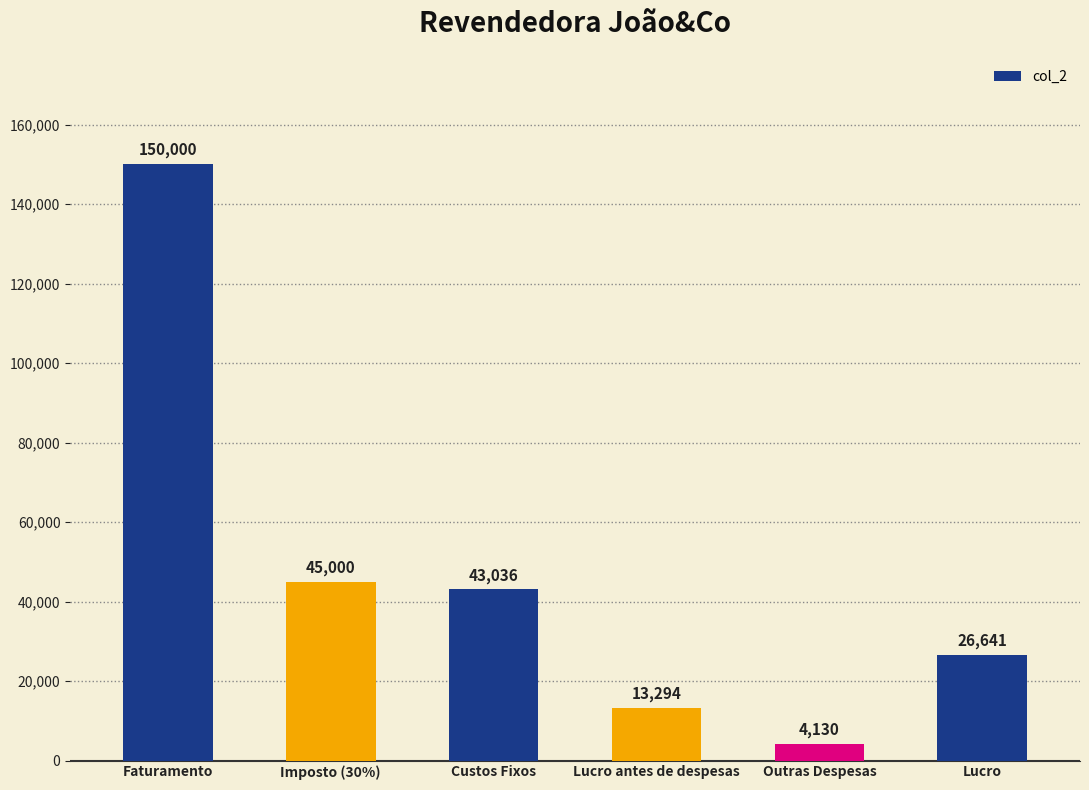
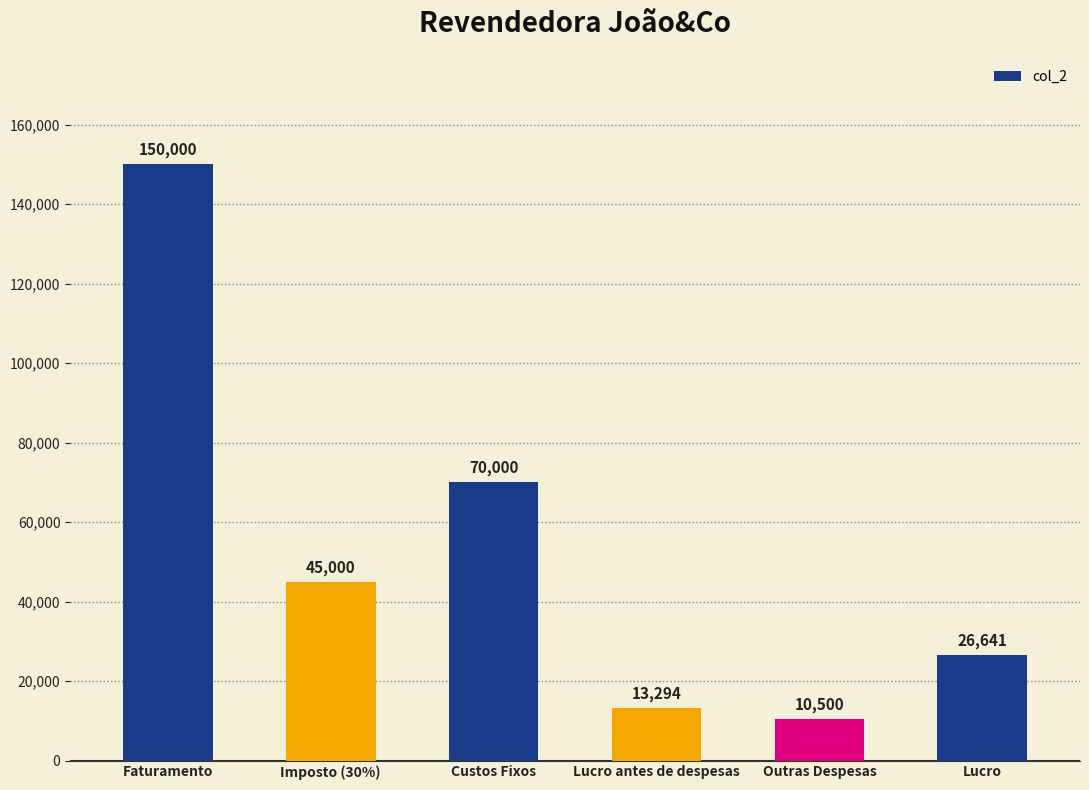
Custos Fixos: 43,036 -> 70,000
Outras Despesas: 4,130 -> 10,500
